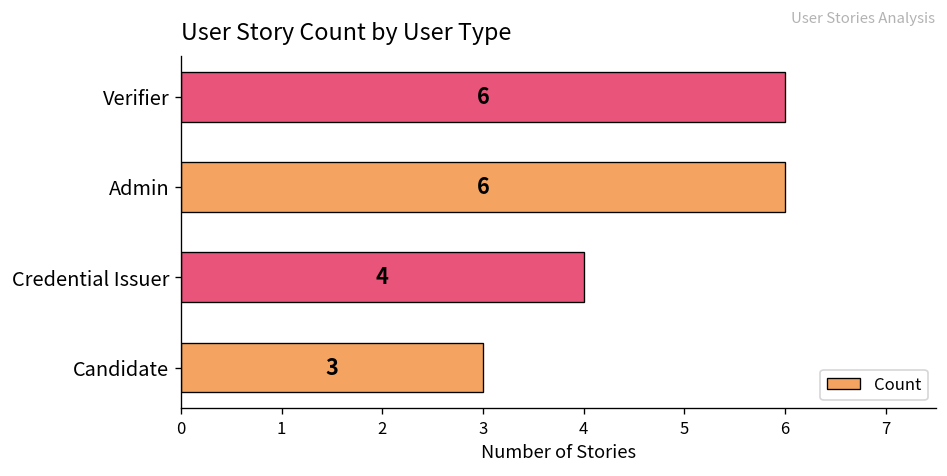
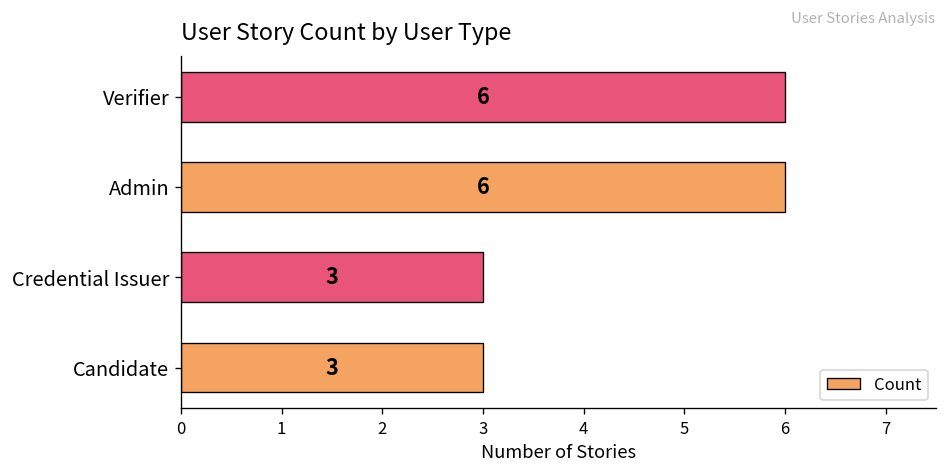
Credential Issuer: 4 -> 3
